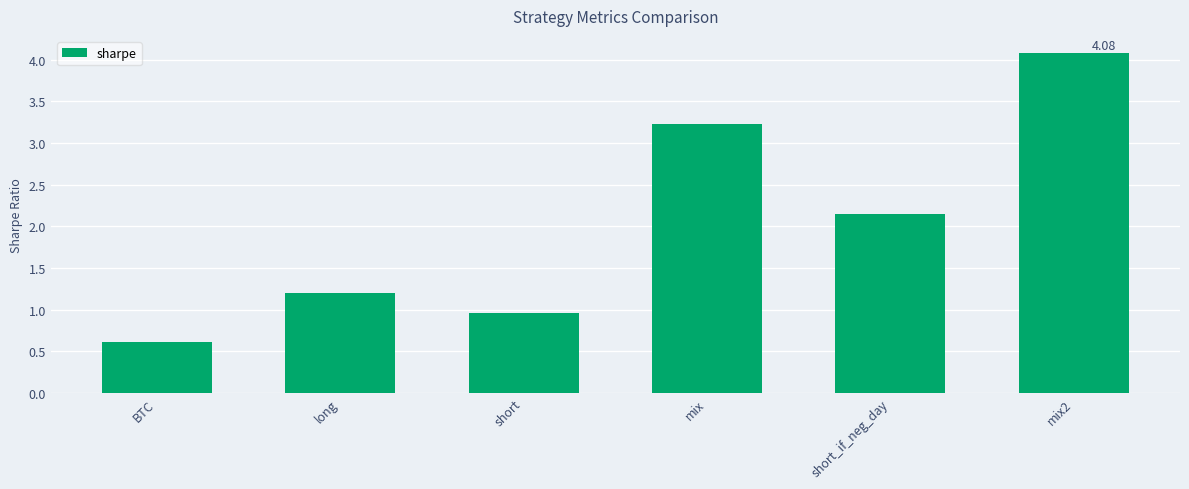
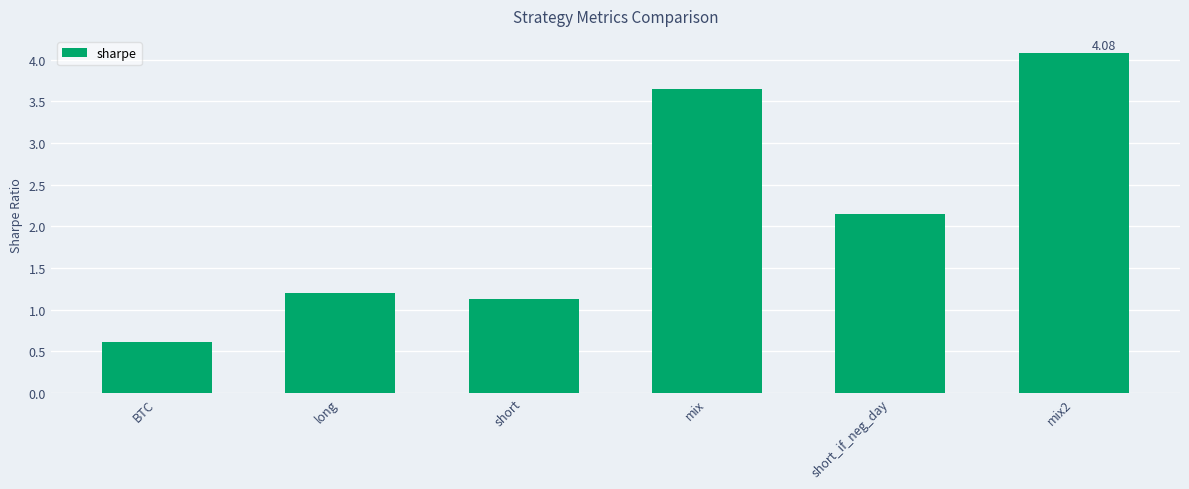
short: 1.0 -> 1.1
mix: 3.2 -> 3.7
